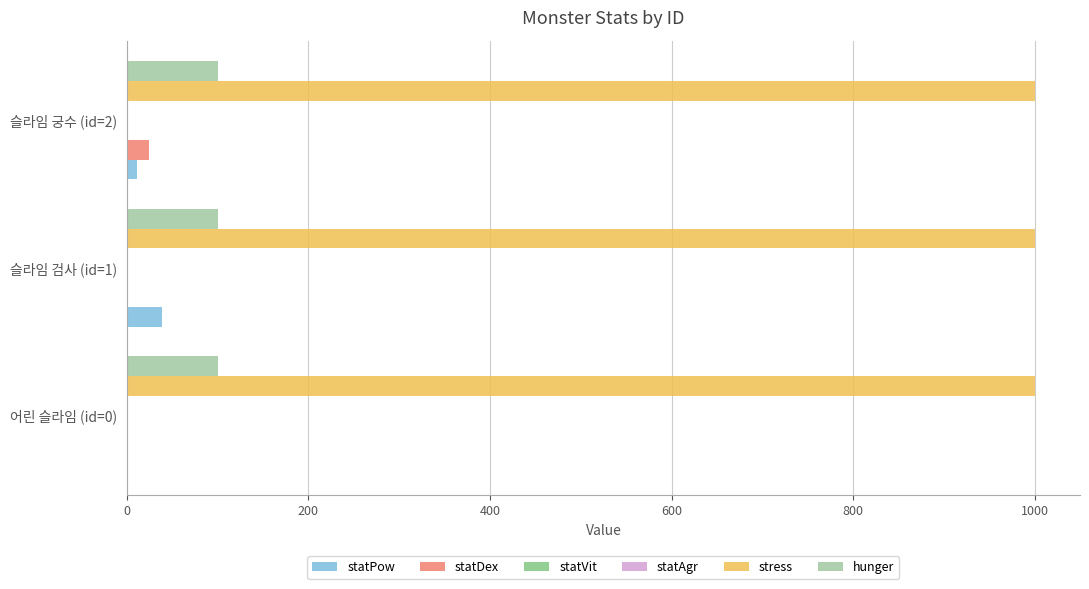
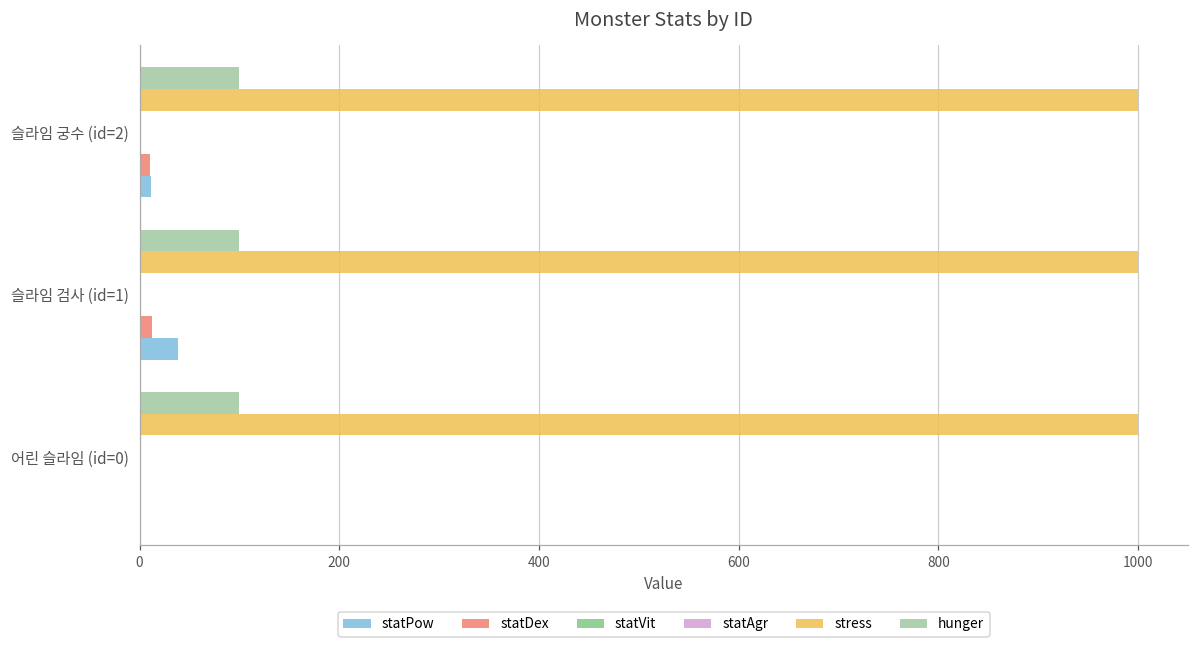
statDex, 슬라임 궁수 (id=2): 20 -> 10
statDex, 슬라임 검사 (id=1): 0 -> 10
